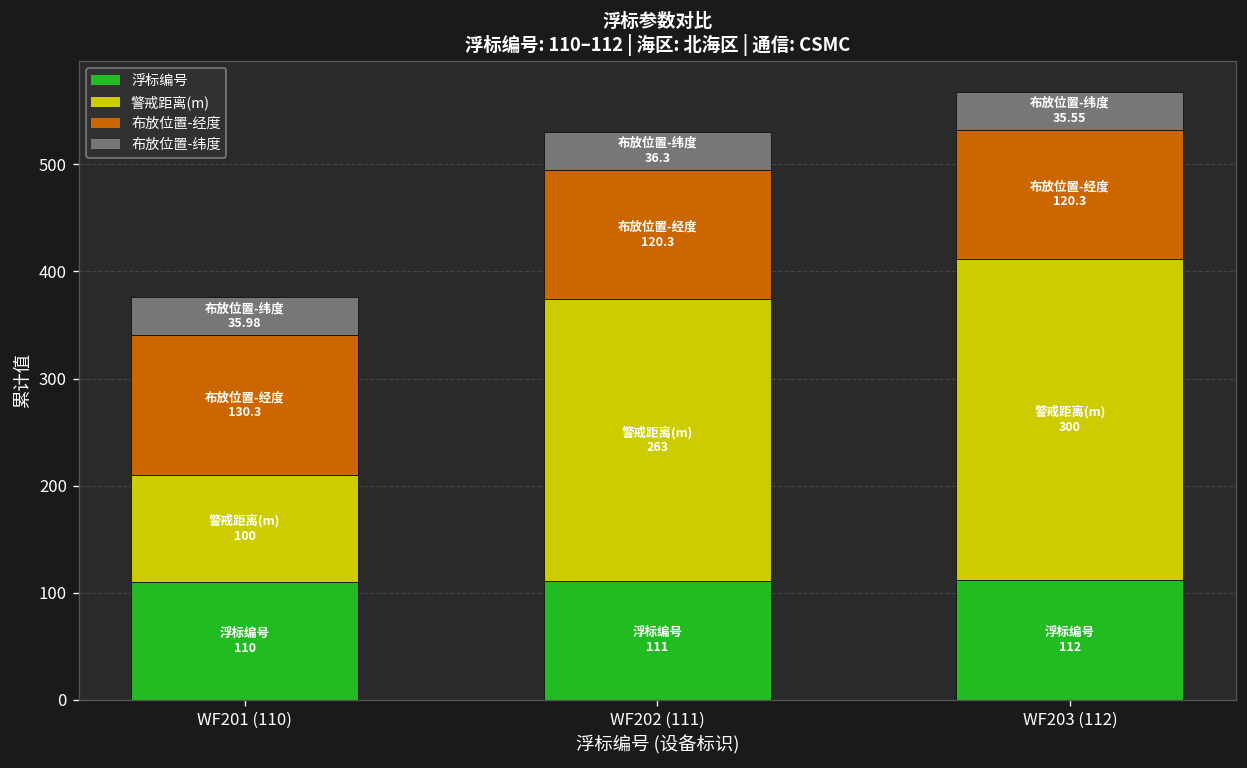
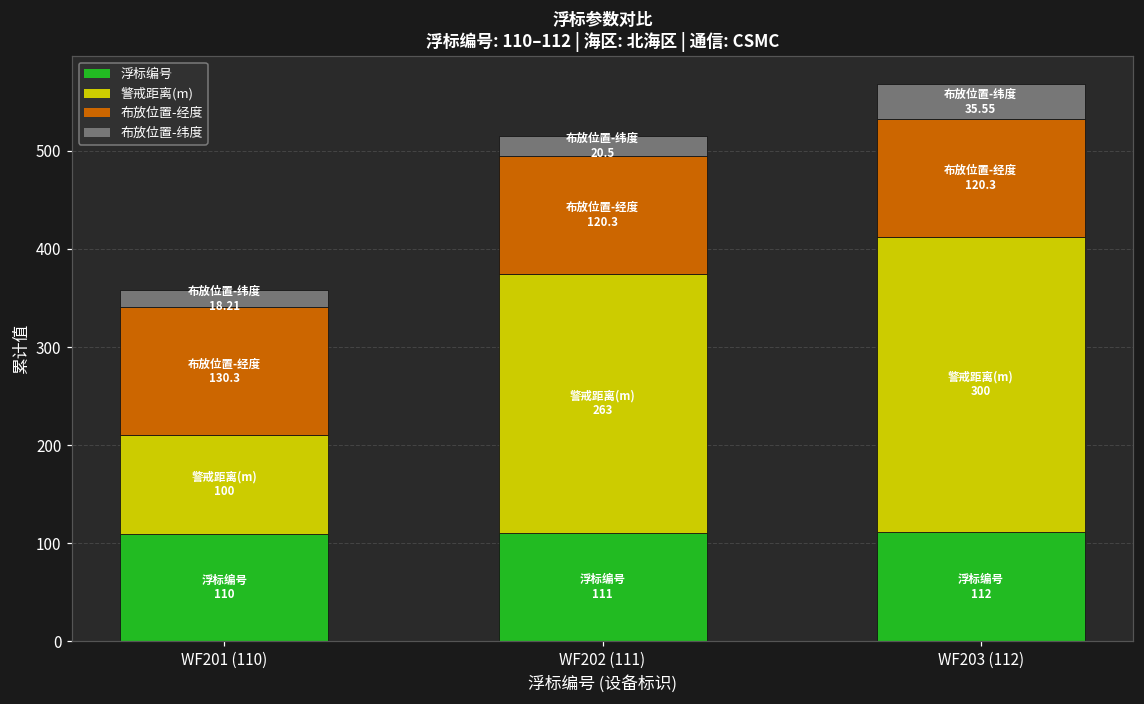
布放位置-纬度, WF201 (110): 35.98 -> 18.21
布放位置-纬度, WF202 (111): 36.3 -> 20.5
